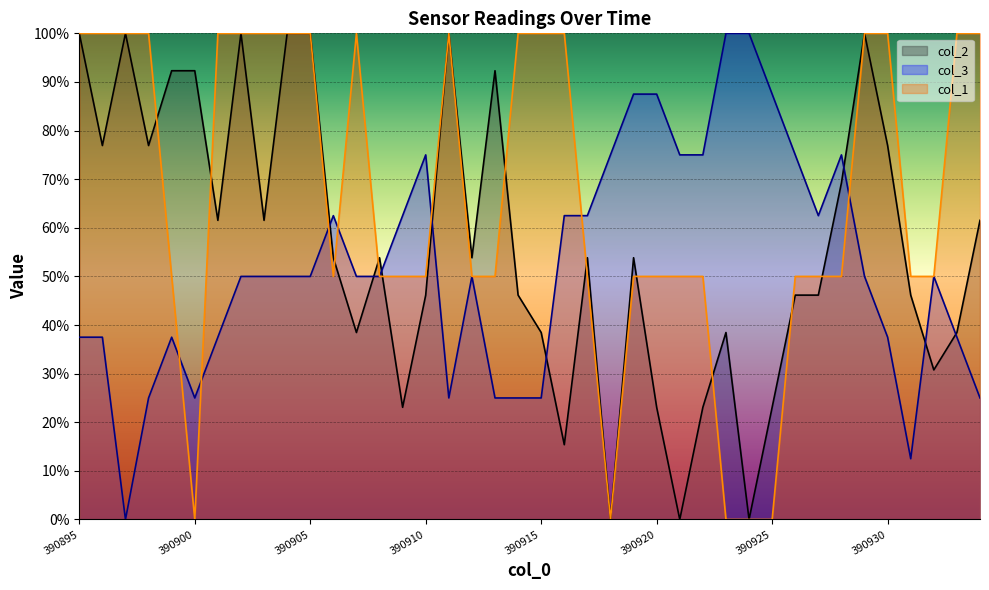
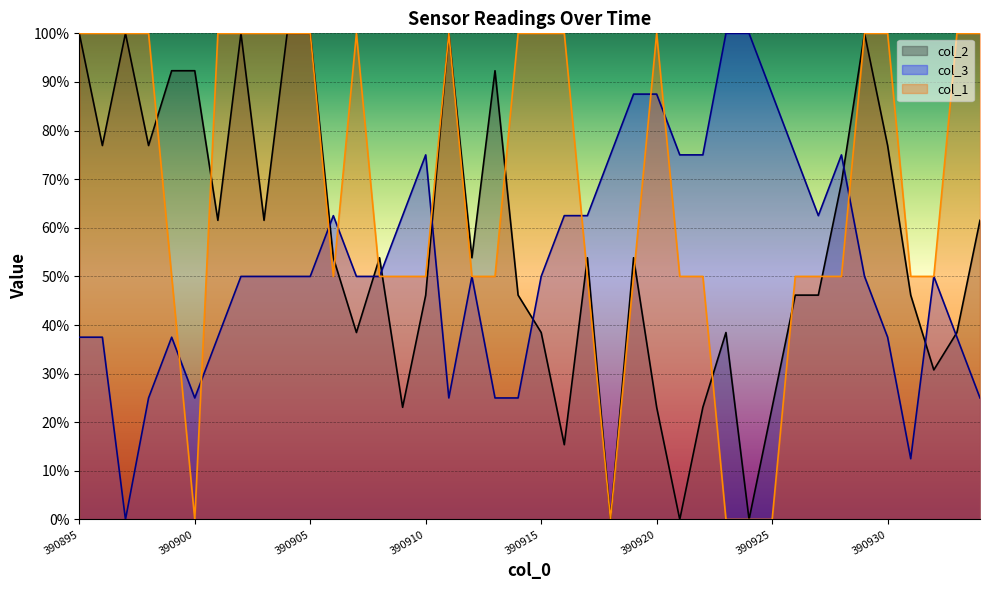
col_3, 390915: 25% -> 50%
col_1, 390920: 50% -> 100%
